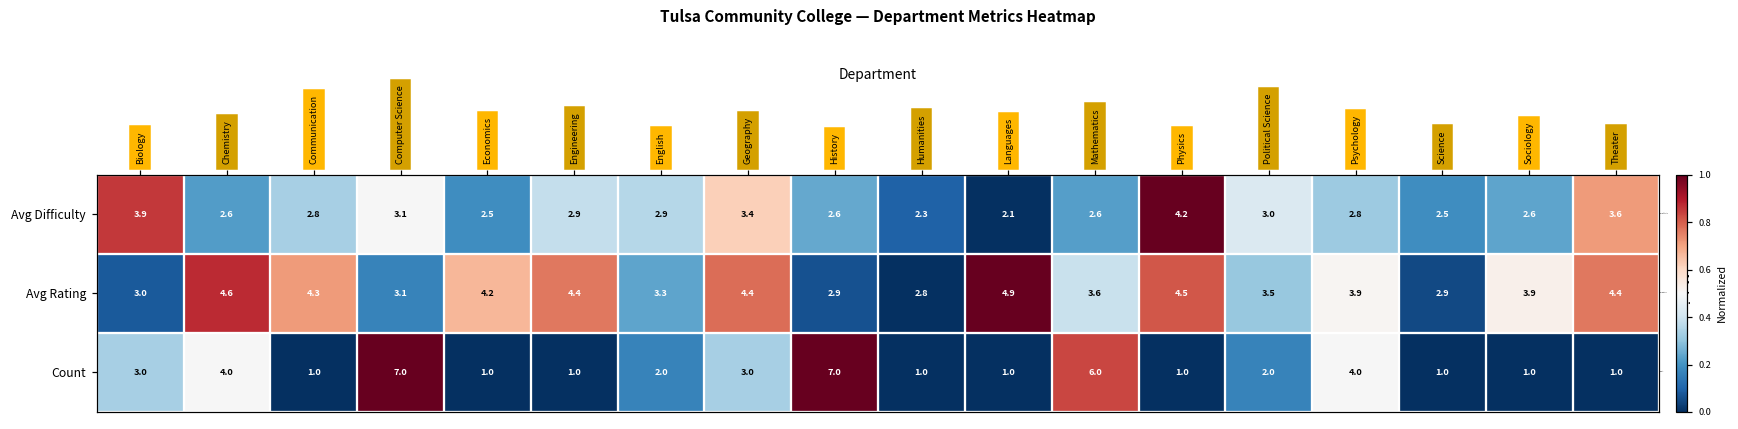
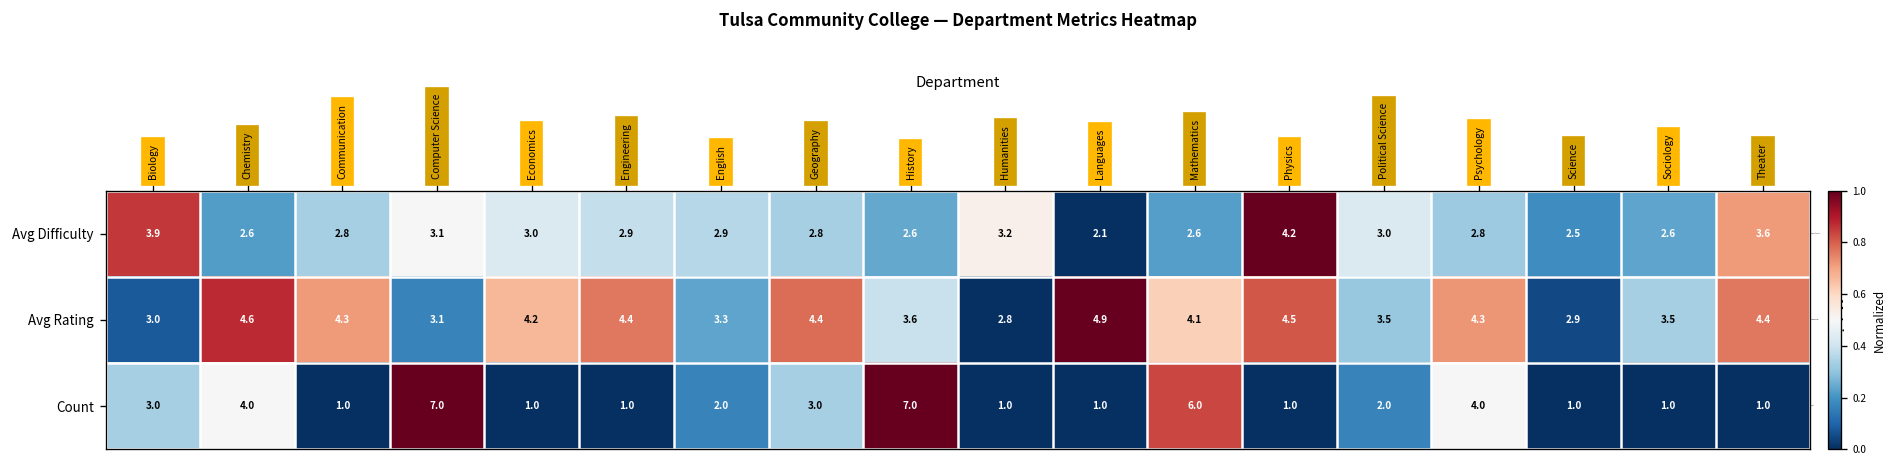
Avg Difficulty, Economics: 2.5 -> 3.0
Avg Difficulty, Geography: 3.4 -> 2.8
Avg Difficulty, Humanities: 2.3 -> 3.2
Avg Rating, History: 2.9 -> 3.6
Avg Rating, Mathematics: 3.6 -> 4.1
Avg Rating, Psychology: 3.9 -> 4.3
Avg Rating, Sociology: 3.9 -> 3.5
